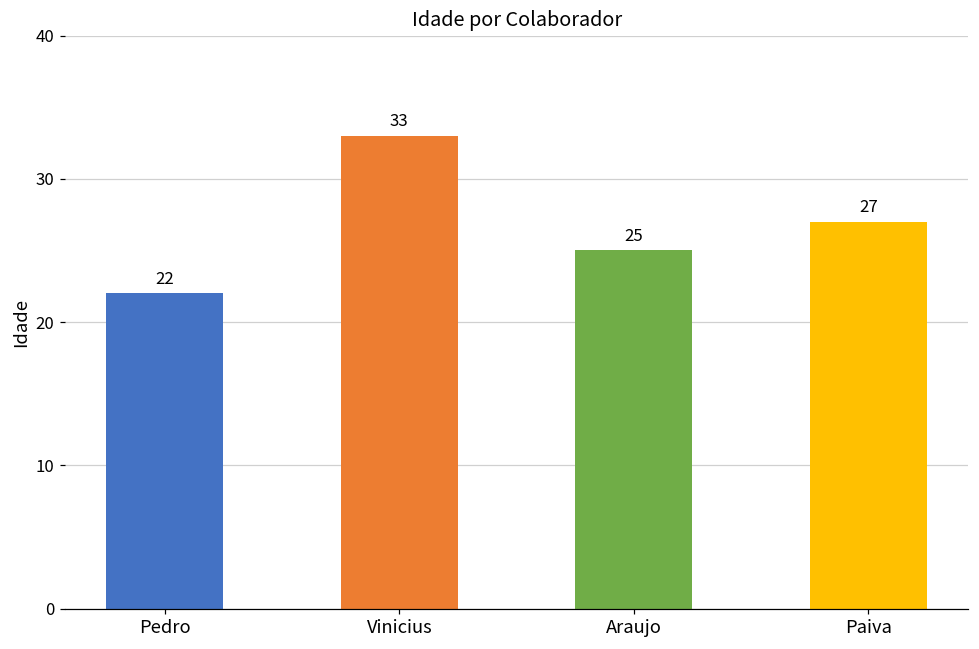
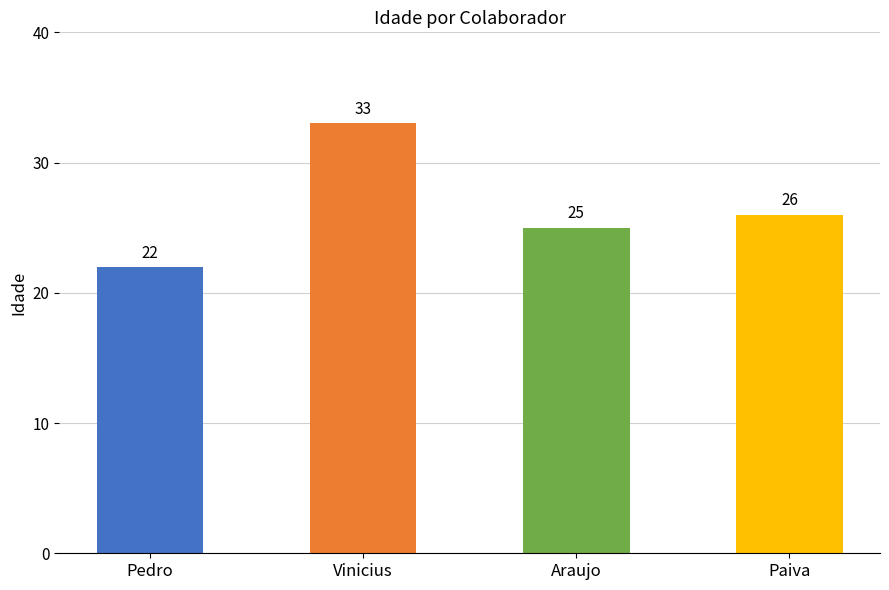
Paiva: 27 -> 26
